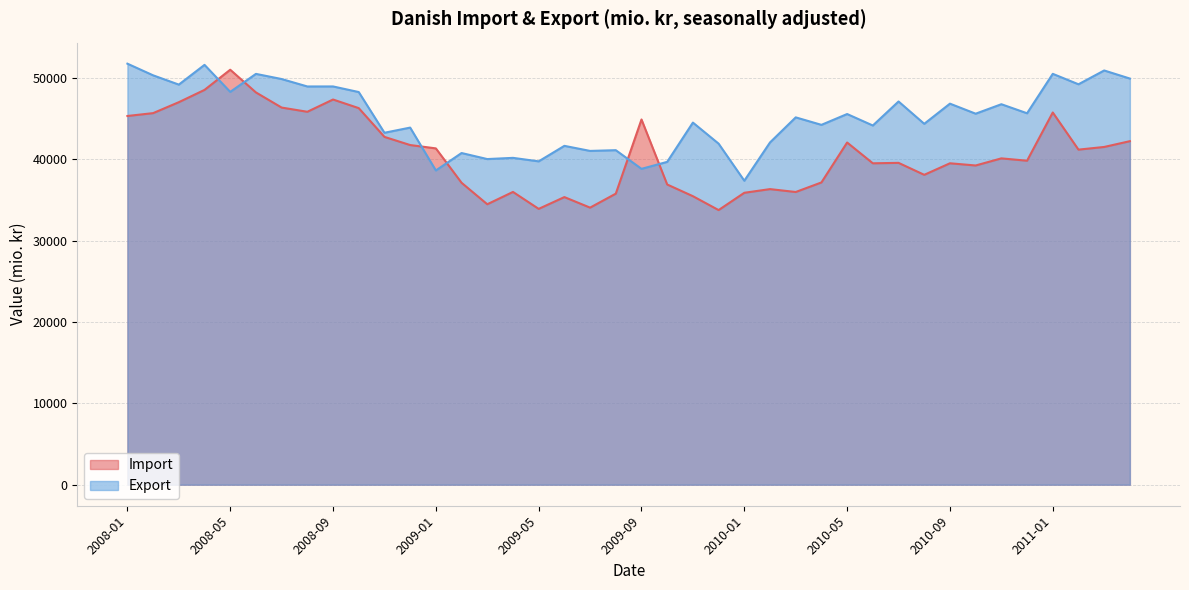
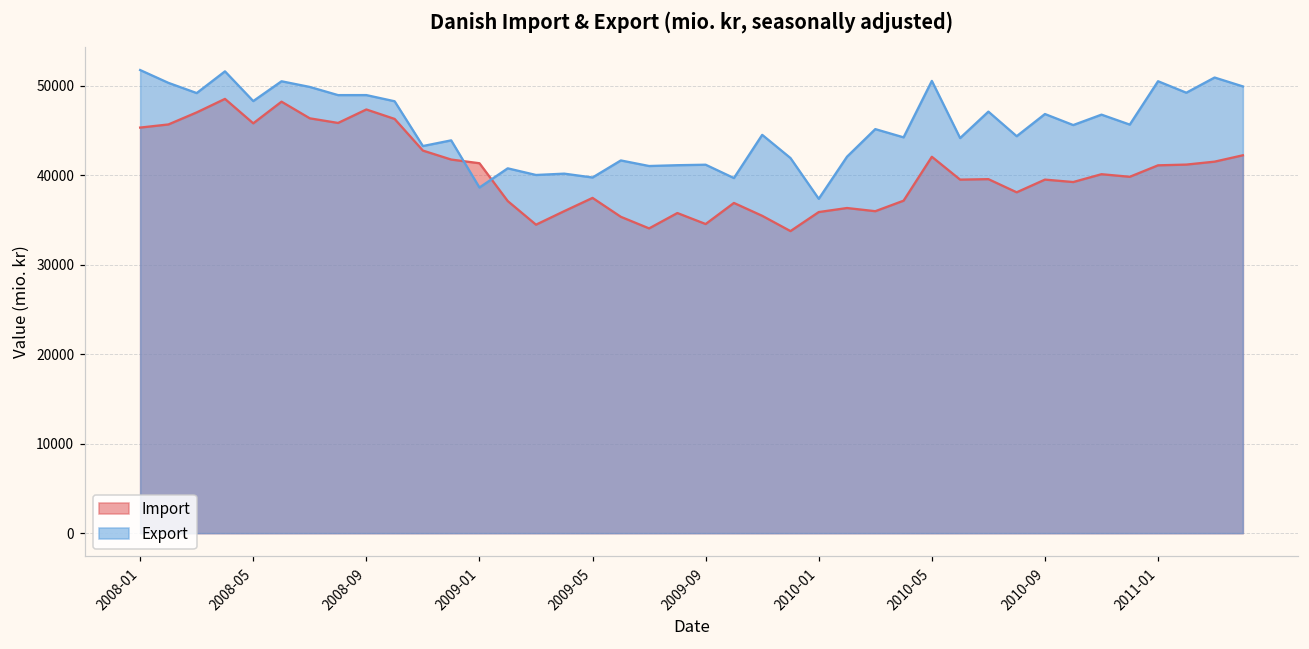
Import, 2008-05: 51000 -> 46000
Import, 2009-05: 34000 -> 37000
Import, 2009-09: 45000 -> 35000
Export, 2009-09: 39000 -> 41000
Export, 2010-05: 46000 -> 51000
Import, 2011-01: 46000 -> 41000
